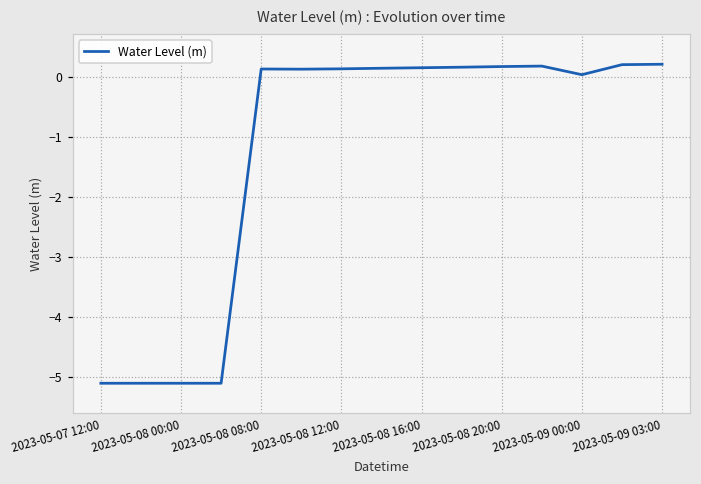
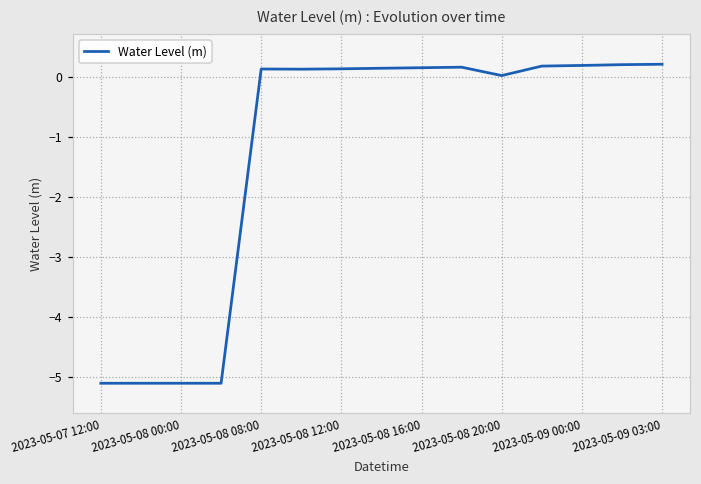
2023-05-08 20:00: 0.2 -> 0.0
2023-05-09 00:00: 0.0 -> 0.2
